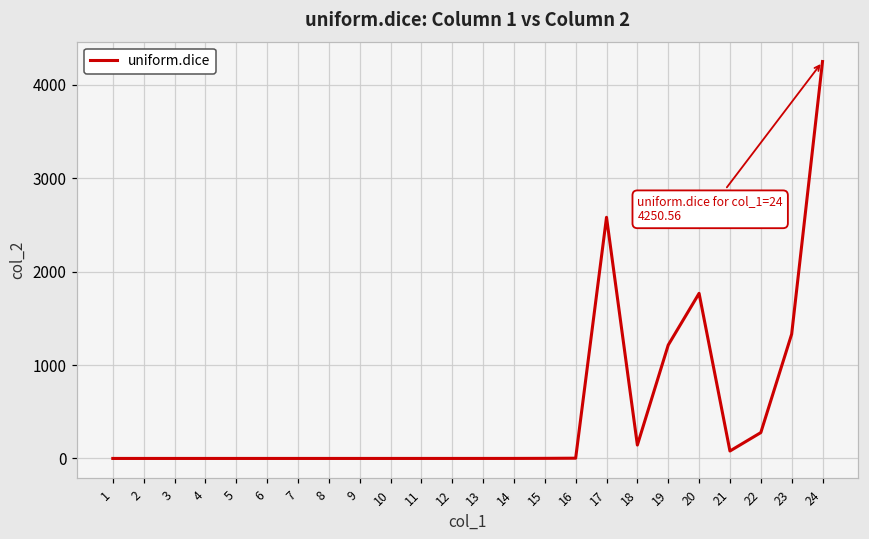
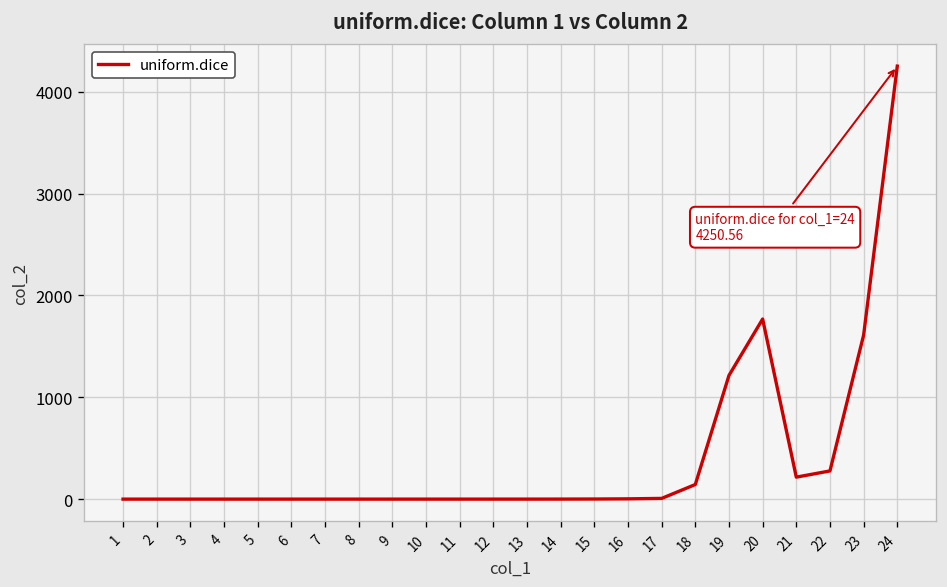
17: 2600 -> 0
21: 100 -> 200
23: 1300 -> 1600
